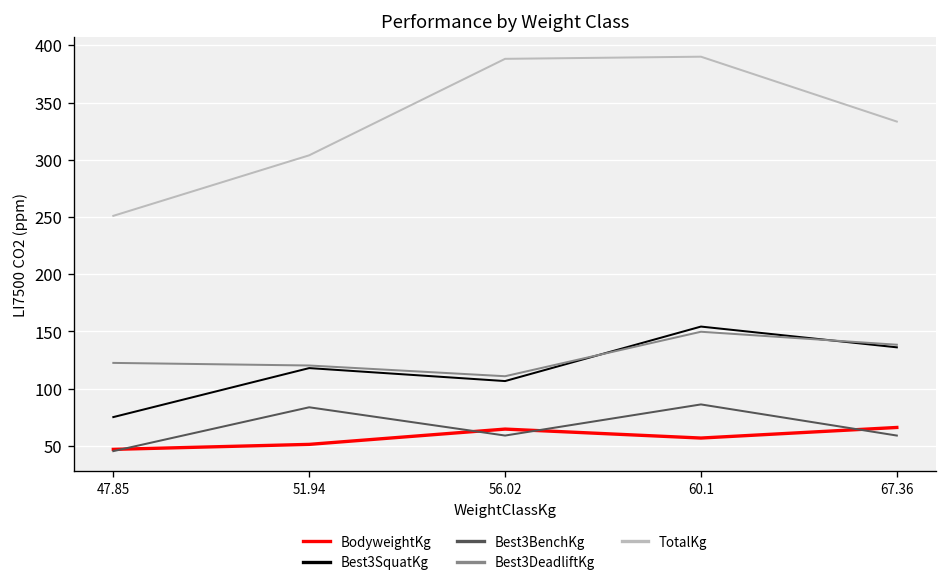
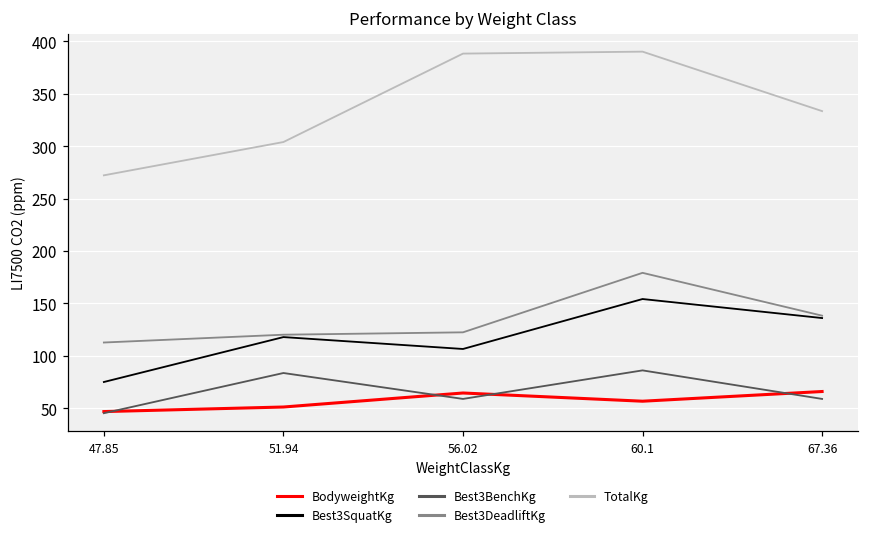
Best3DeadliftKg, 47.85: 120 -> 110
TotalKg, 47.85: 250 -> 270
Best3DeadliftKg, 56.02: 110 -> 120
Best3DeadliftKg, 60.1: 150 -> 180
